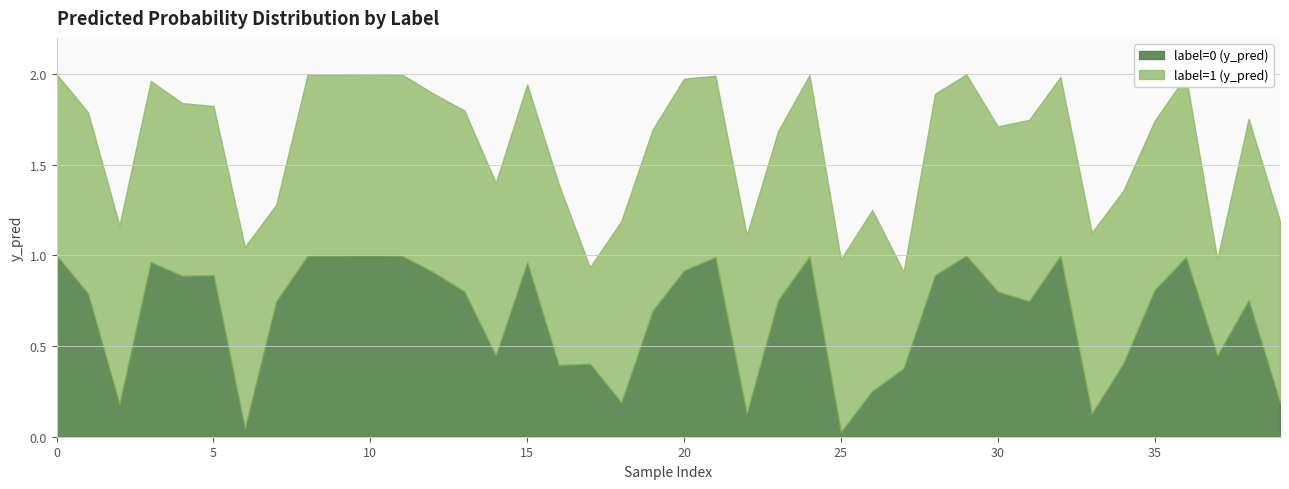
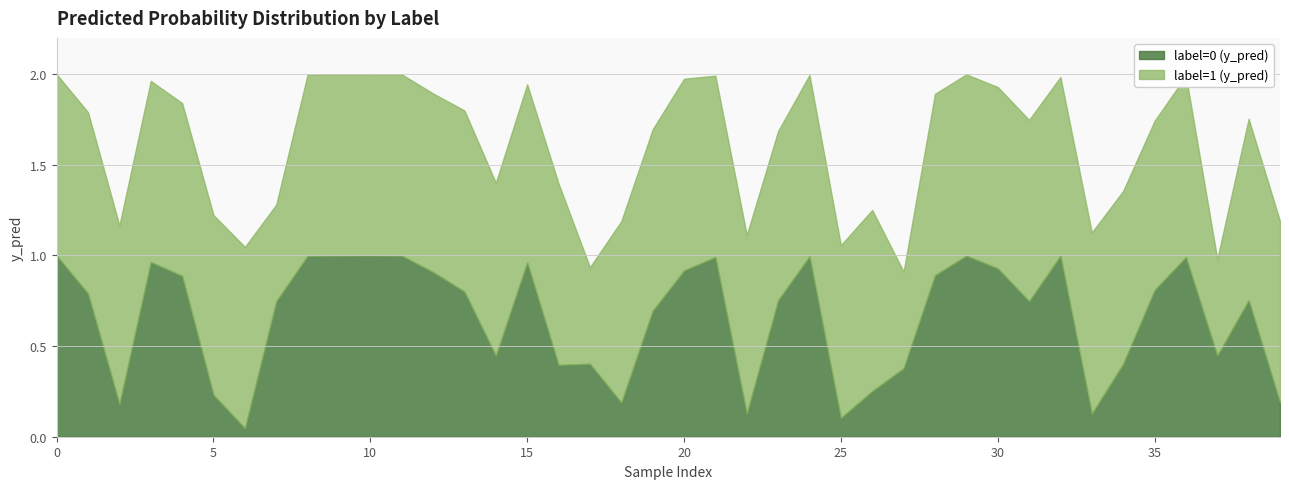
label=0 (y_pred), 5: 0.89 -> 0.23
label=1 (y_pred), 5: 0.93 -> 0.99
label=0 (y_pred), 25: 0.03 -> 0.10
label=0 (y_pred), 30: 0.80 -> 0.93
label=1 (y_pred), 30: 0.91 -> 1.00
